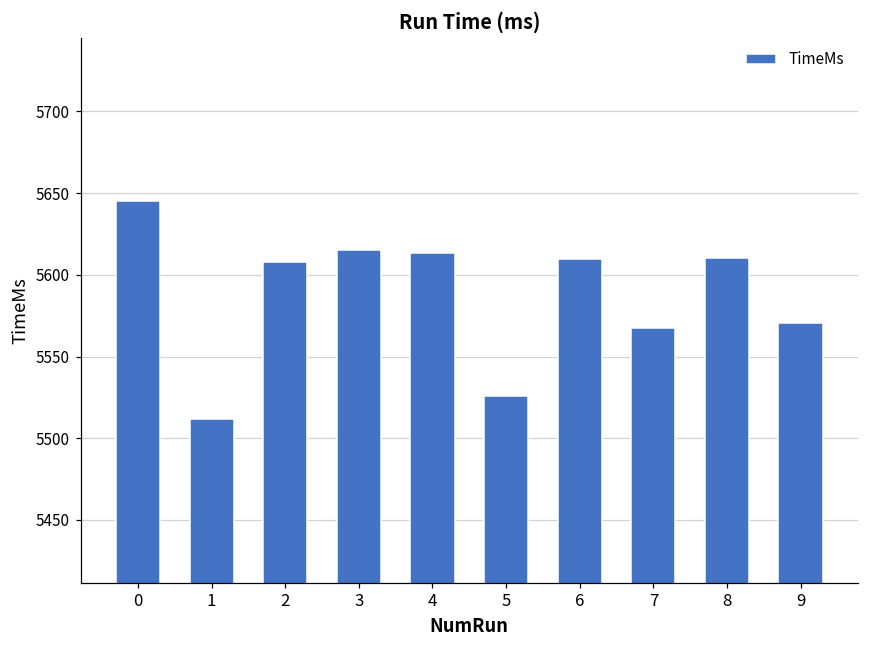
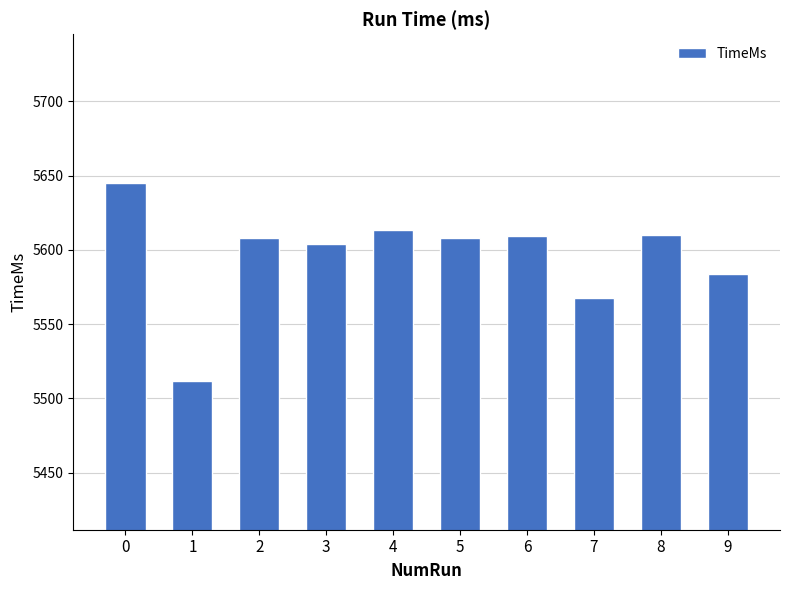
3: 5615 -> 5604
5: 5526 -> 5608
9: 5571 -> 5584
